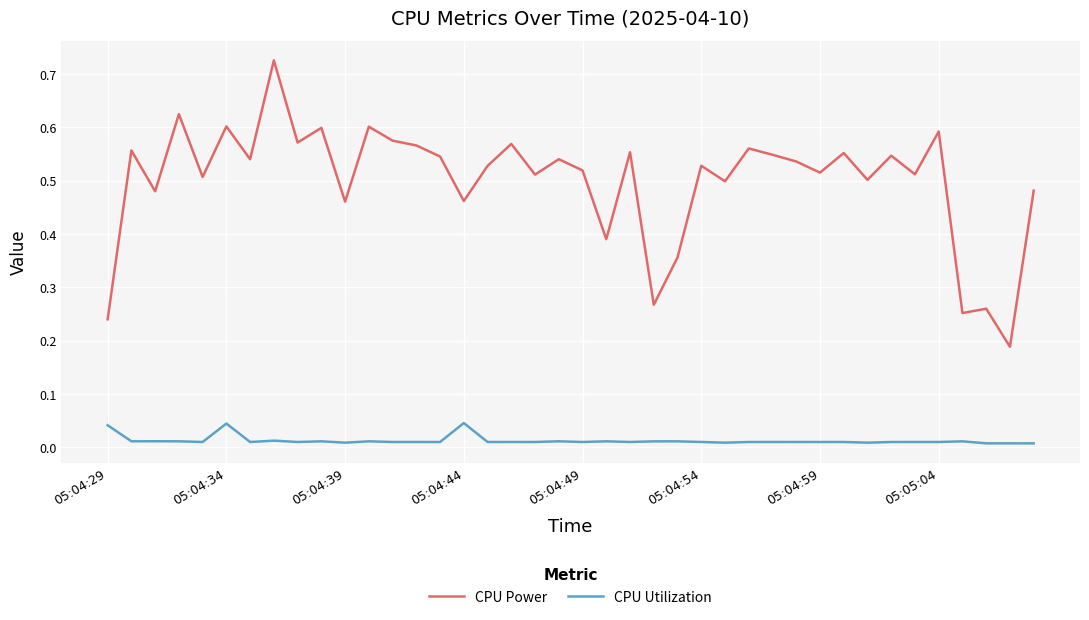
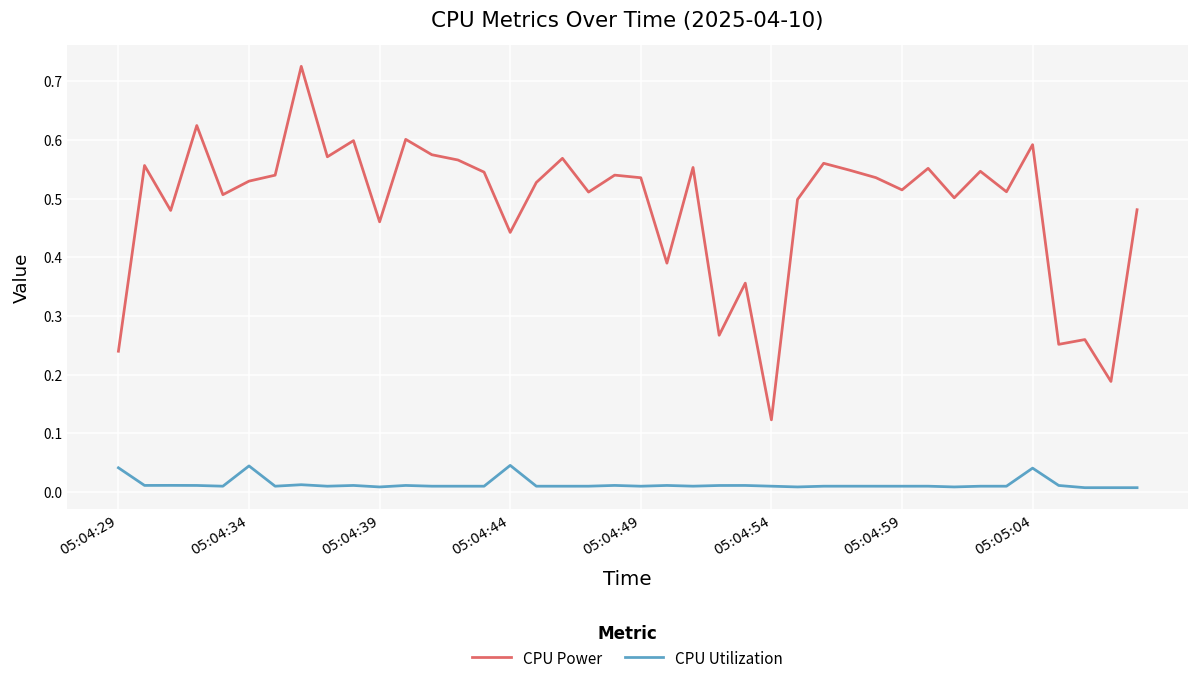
CPU Power, 05:04:34: 0.60 -> 0.53
CPU Power, 05:04:44: 0.46 -> 0.44
CPU Power, 05:04:49: 0.52 -> 0.54
CPU Power, 05:04:54: 0.53 -> 0.12
CPU Utilization, 05:05:04: 0.01 -> 0.04
